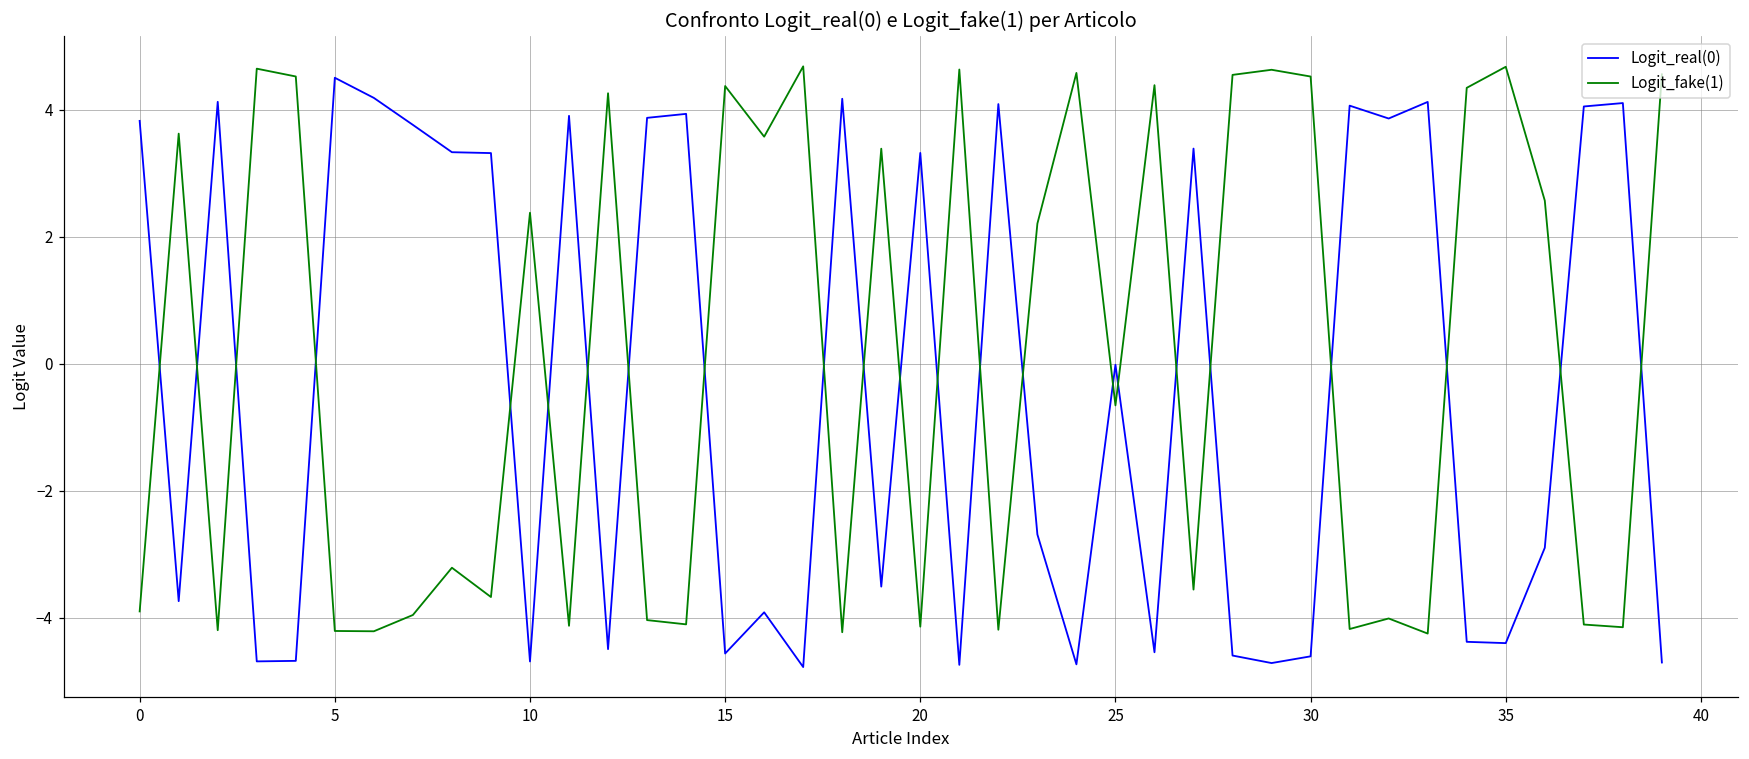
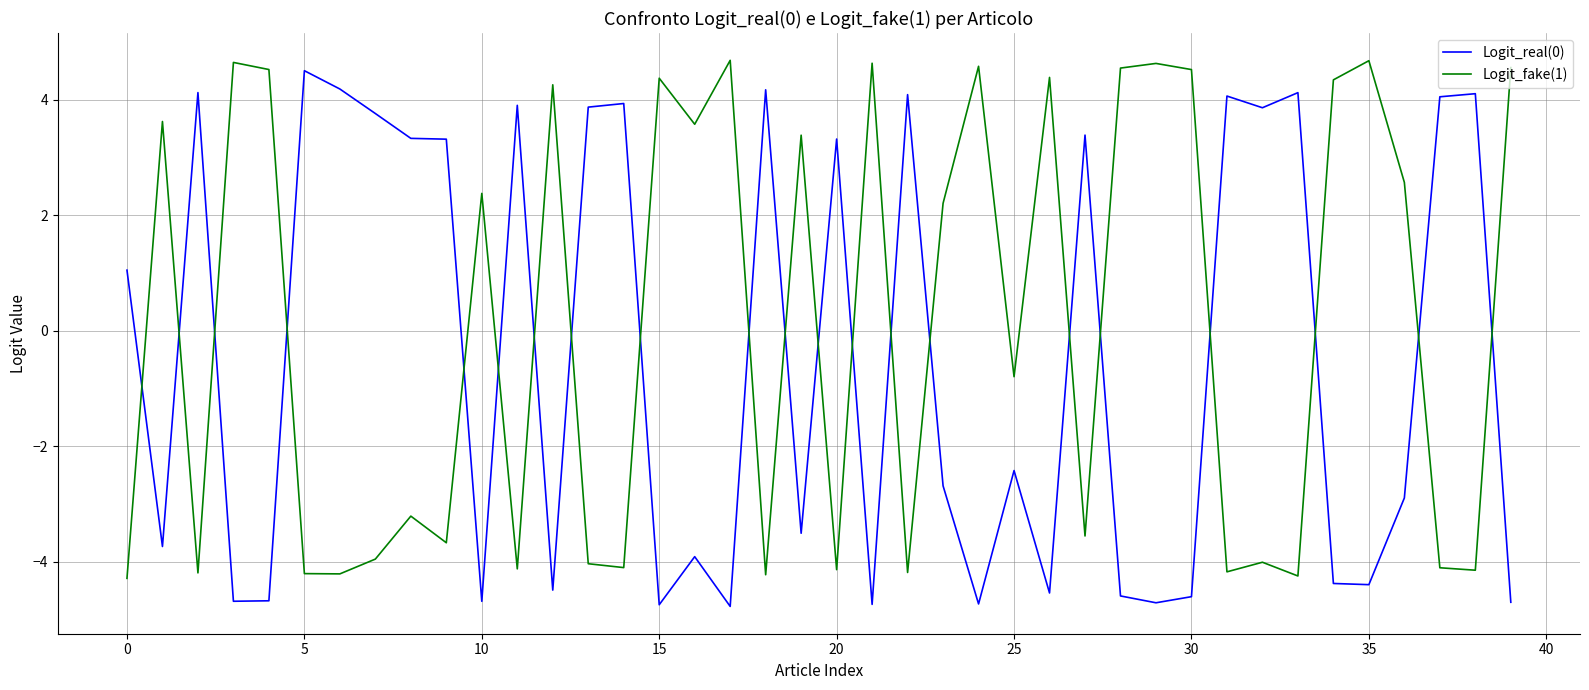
Logit_real(0), 0: 3.8 -> 1.1
Logit_fake(1), 0: -3.9 -> -4.3
Logit_real(0), 15: -4.6 -> -4.7
Logit_real(0), 25: 0.0 -> -2.4
Logit_fake(1), 25: -0.7 -> -0.8
